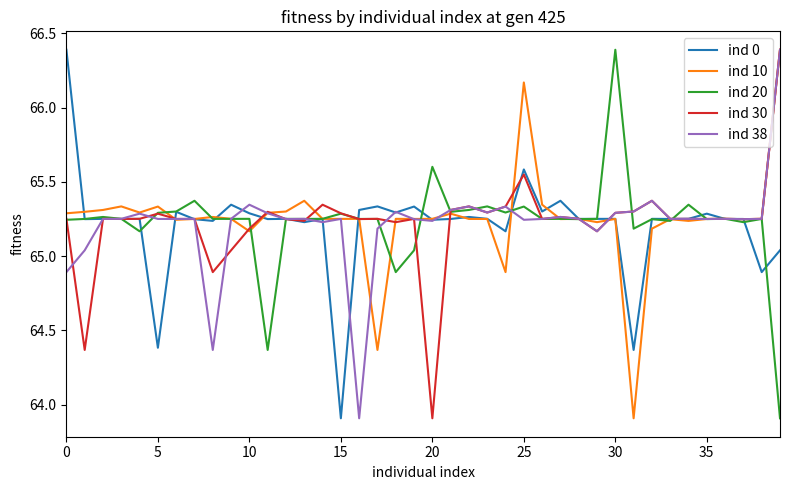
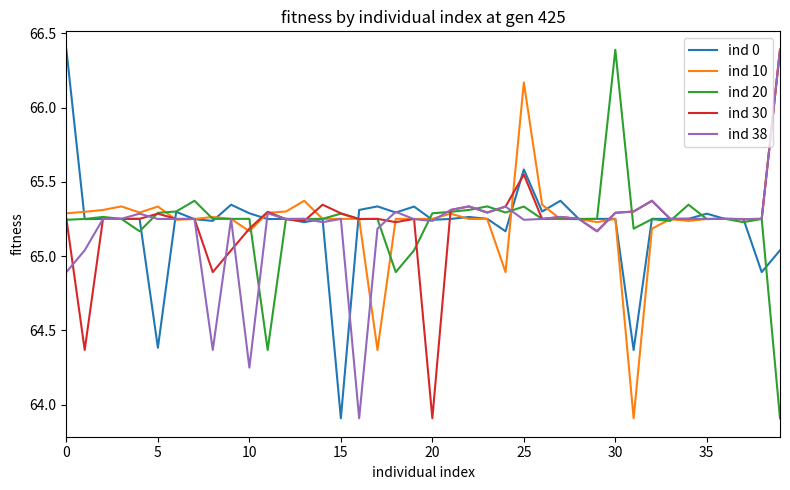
ind 38, 10: 65.35 -> 64.25
ind 20, 20: 65.60 -> 65.29
